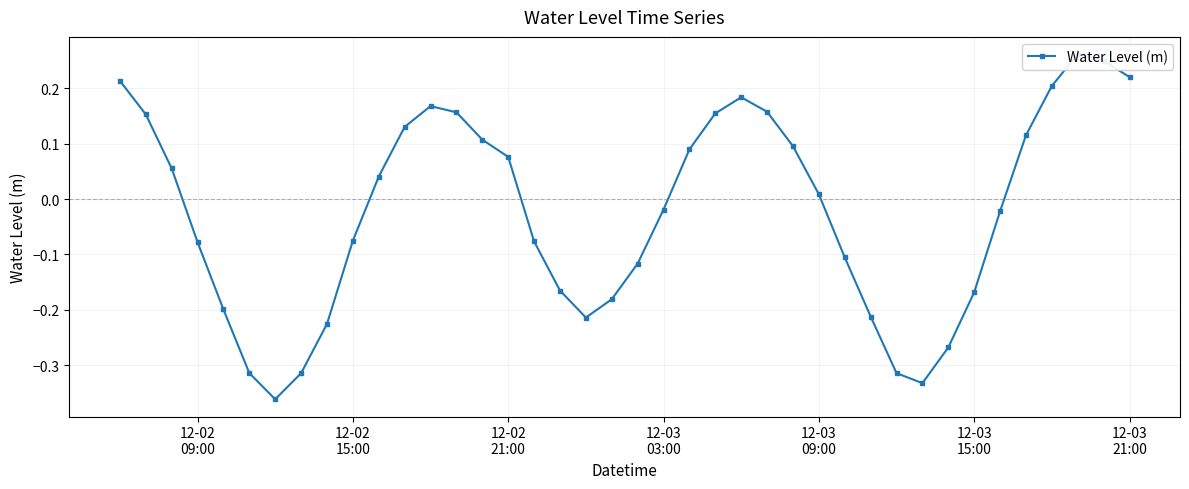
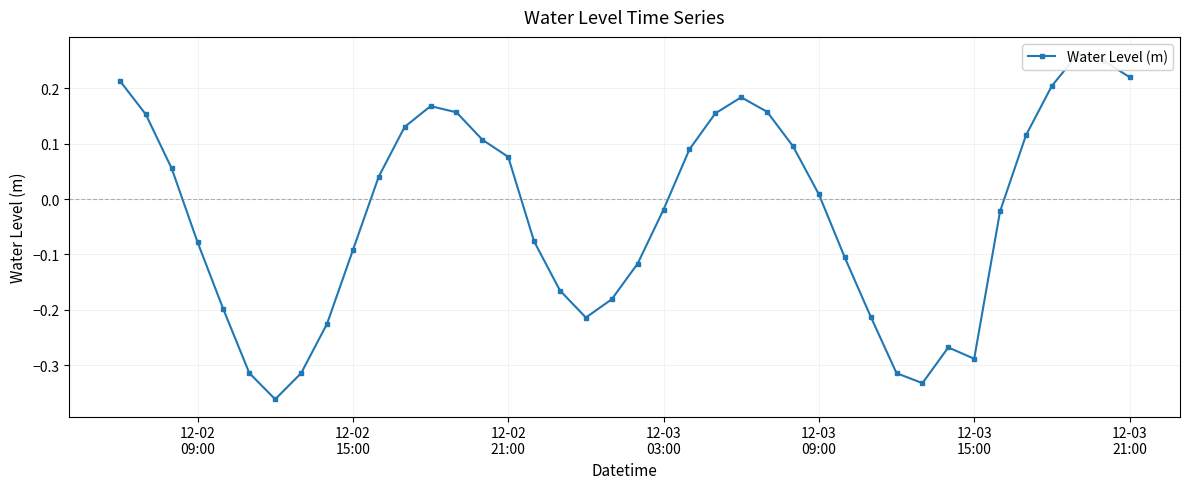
12-02 15:00: -0.08 -> -0.09
12-03 15:00: -0.17 -> -0.29
